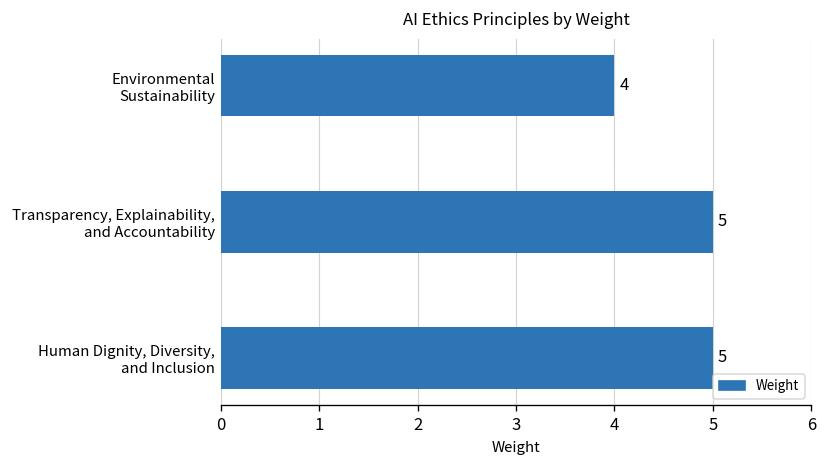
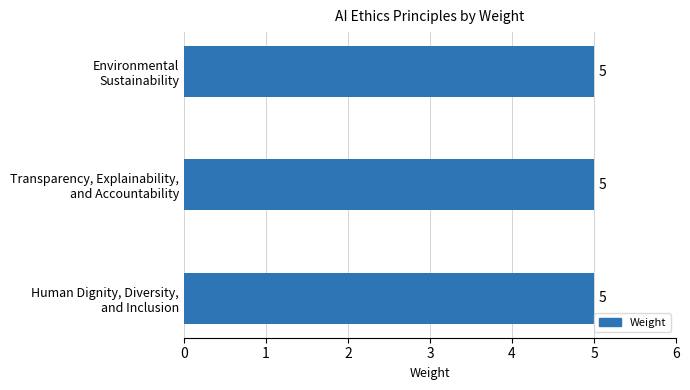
Environmental Sustainability: 4 -> 5
